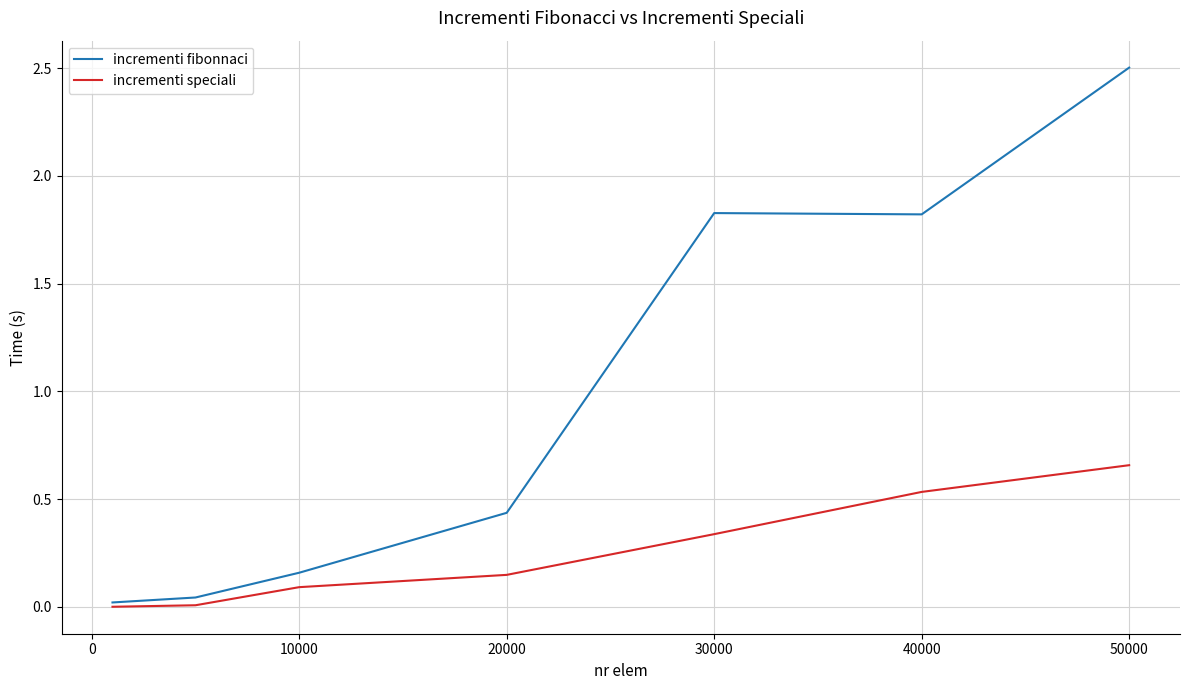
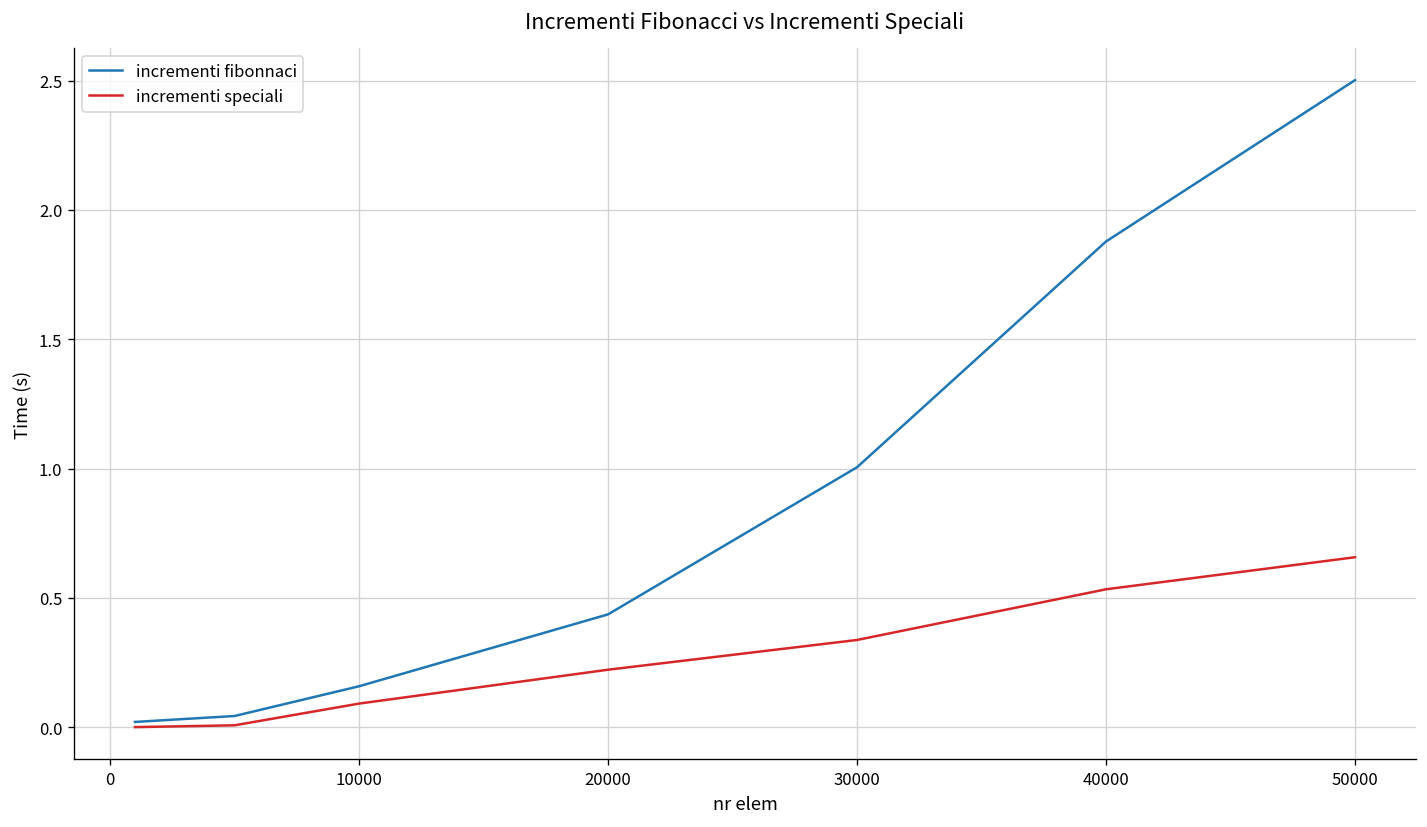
incrementi speciali, 20000: 0.15 -> 0.22
incrementi fibonnaci, 30000: 1.83 -> 1.01
incrementi fibonnaci, 40000: 1.82 -> 1.88
